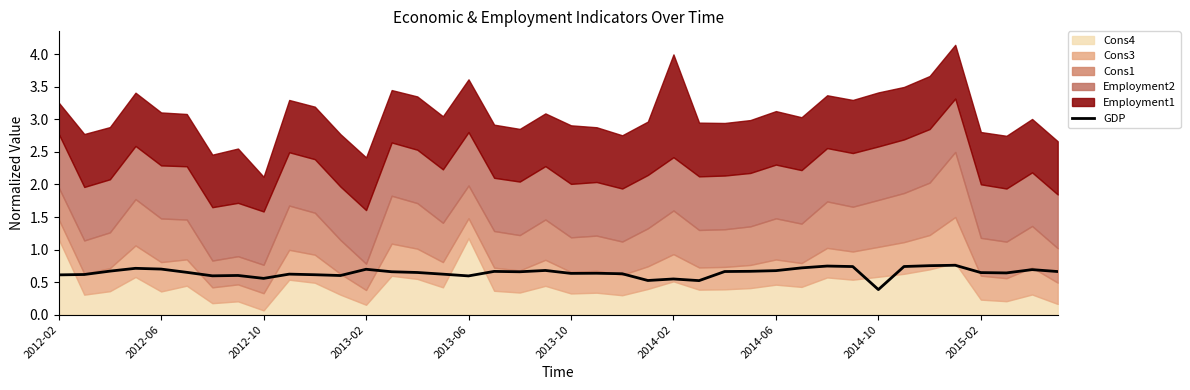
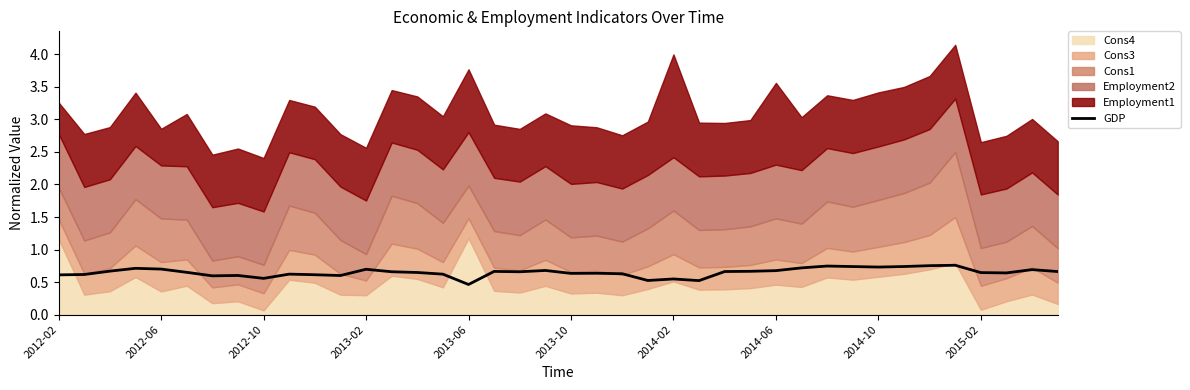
Employment1, 2012-06: 0.8 -> 0.6
Employment1, 2012-10: 0.5 -> 0.8
Cons4, 2013-02: 0.2 -> 0.3
GDP, 2013-06: 0.6 -> 0.5
Employment1, 2013-06: 0.8 -> 1.0
Employment1, 2014-06: 0.8 -> 1.3
GDP, 2014-10: 0.4 -> 0.7
Cons4, 2015-02: 0.2 -> 0.1
